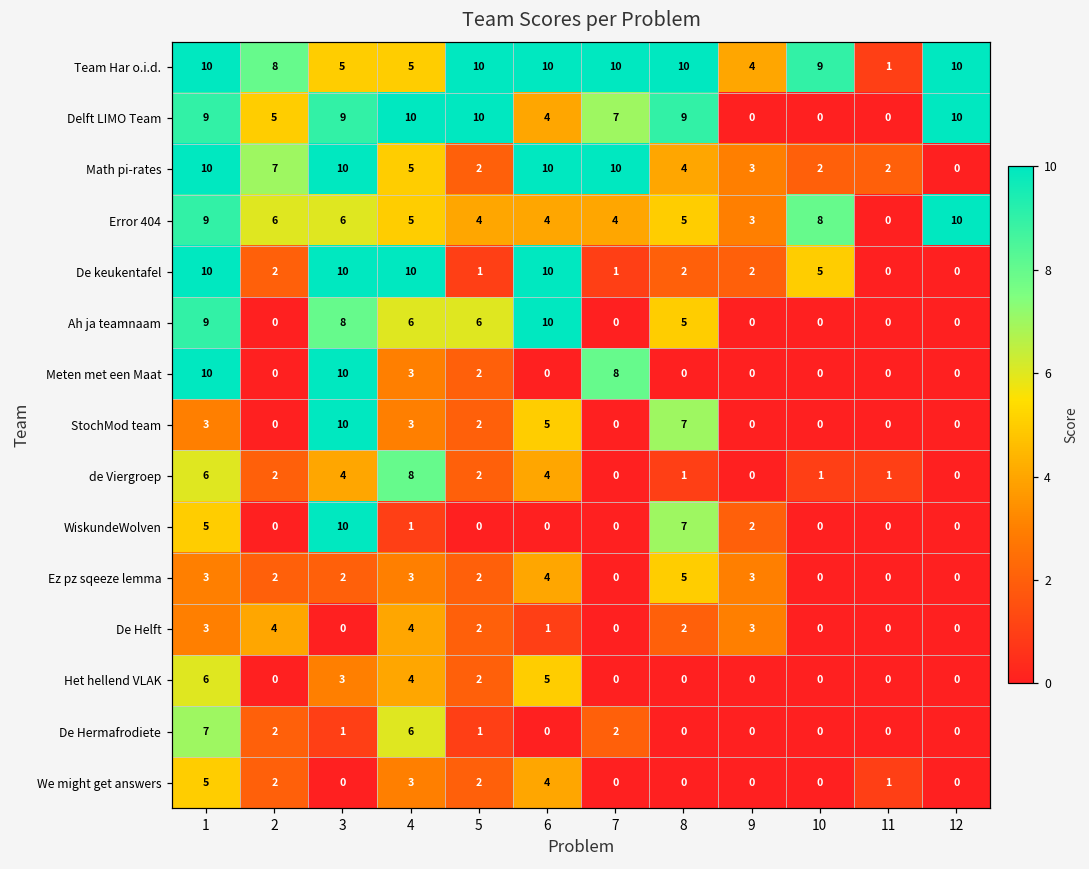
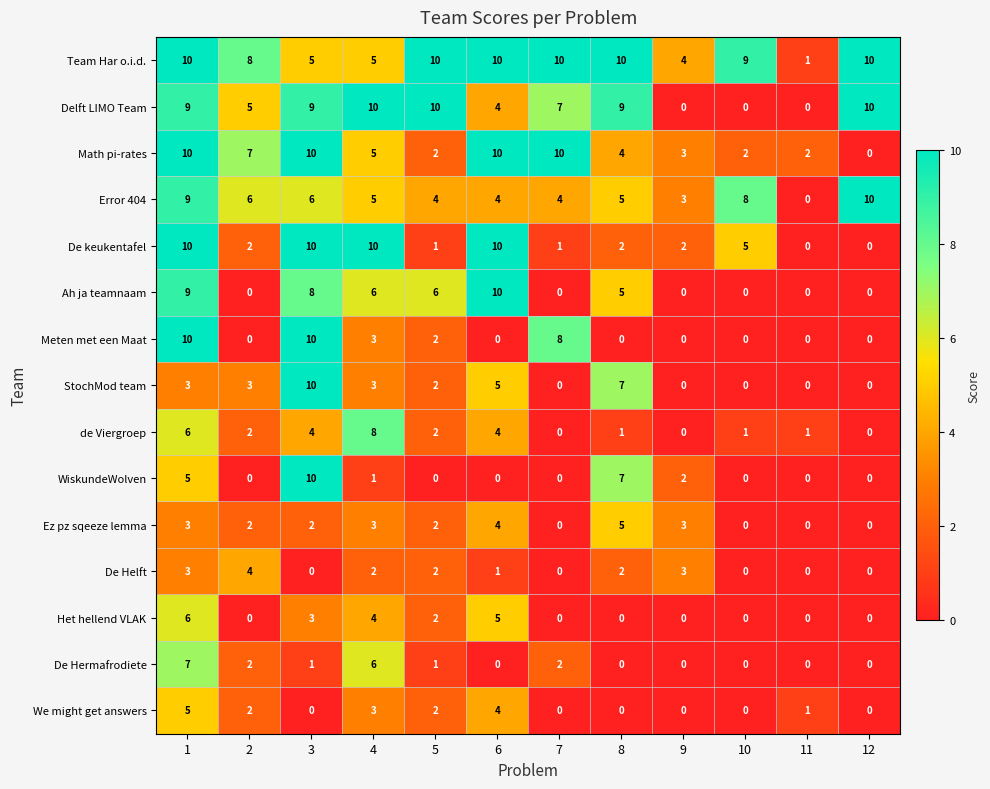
StochMod team, 2: 0 -> 3
De Helft, 4: 4 -> 2
